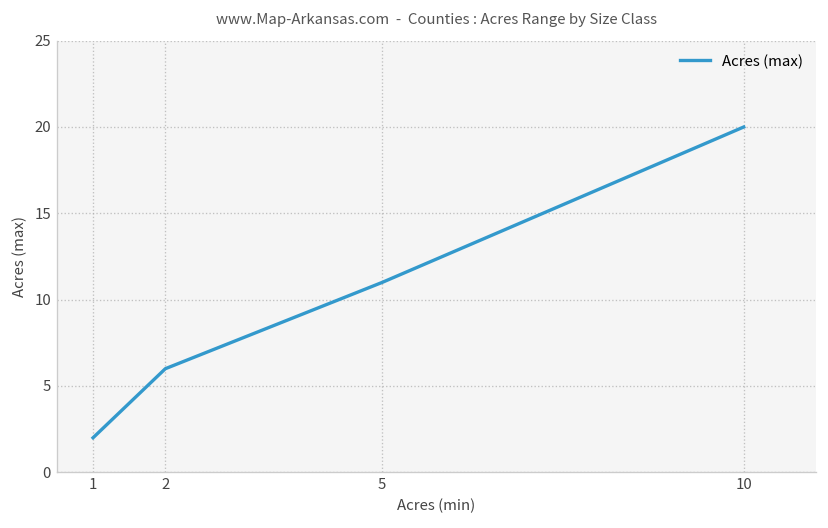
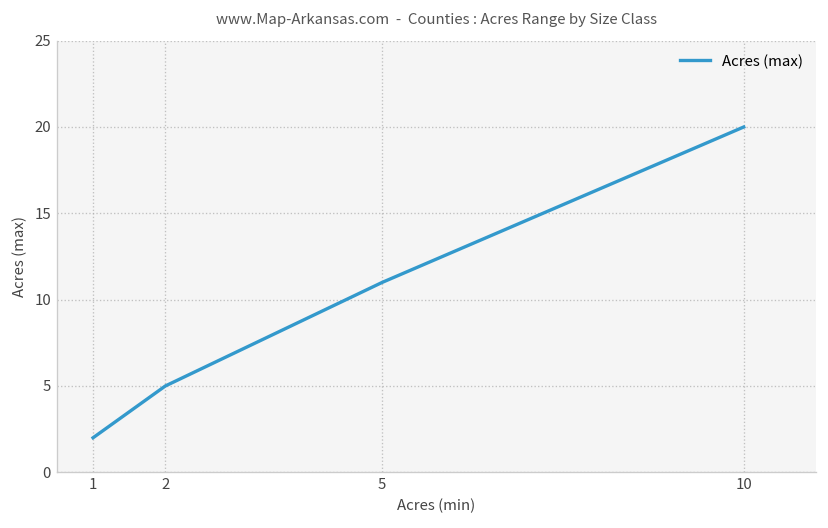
2: 6 -> 5
